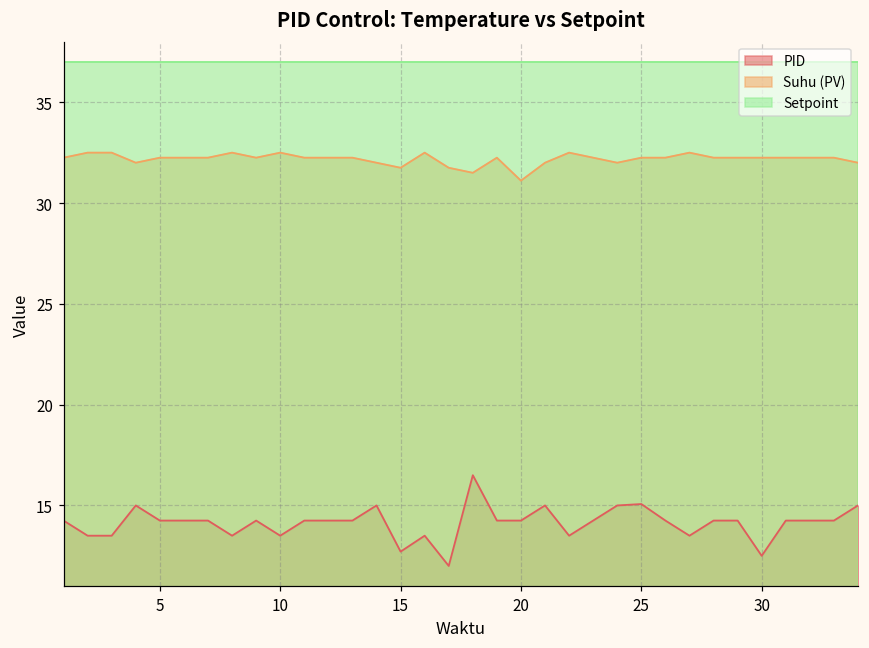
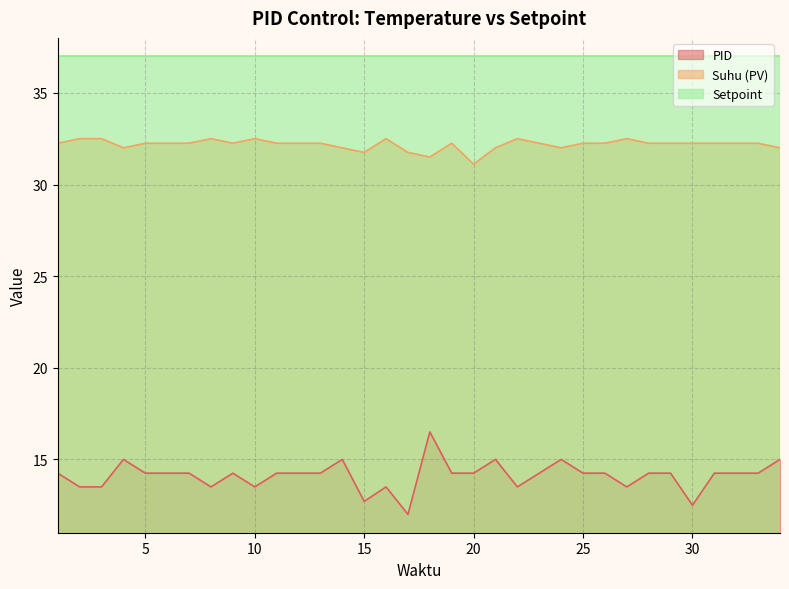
PID, 25: 15.1 -> 14.3
